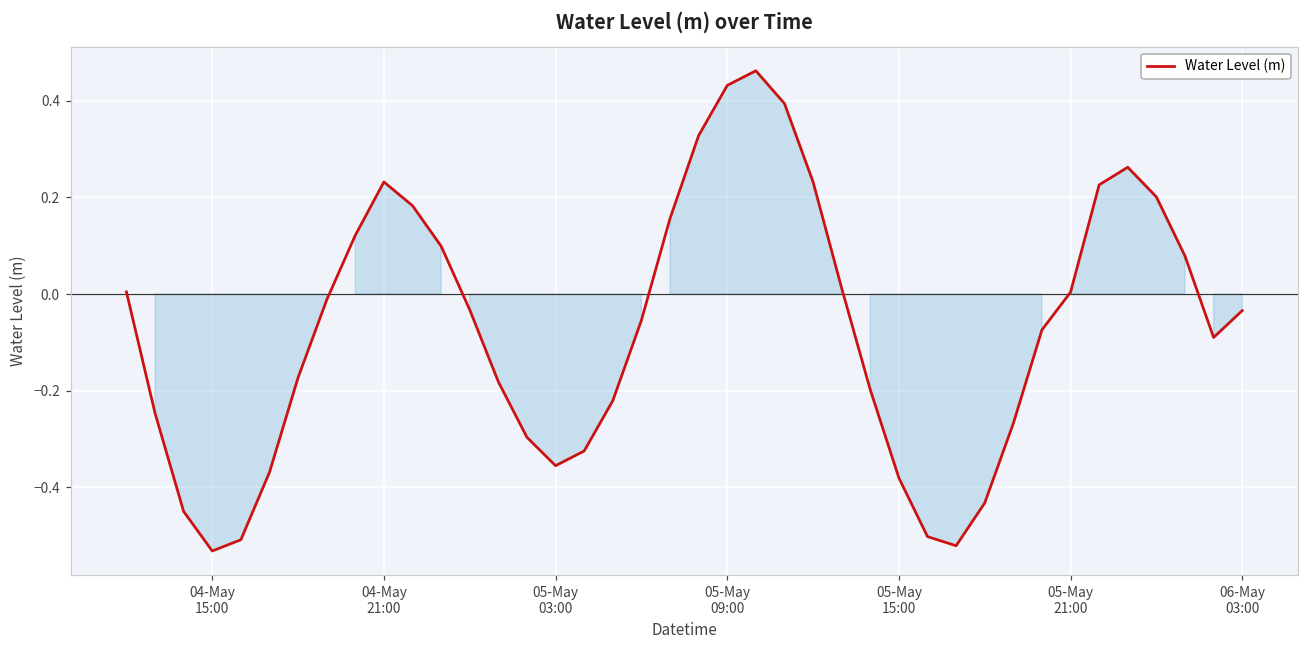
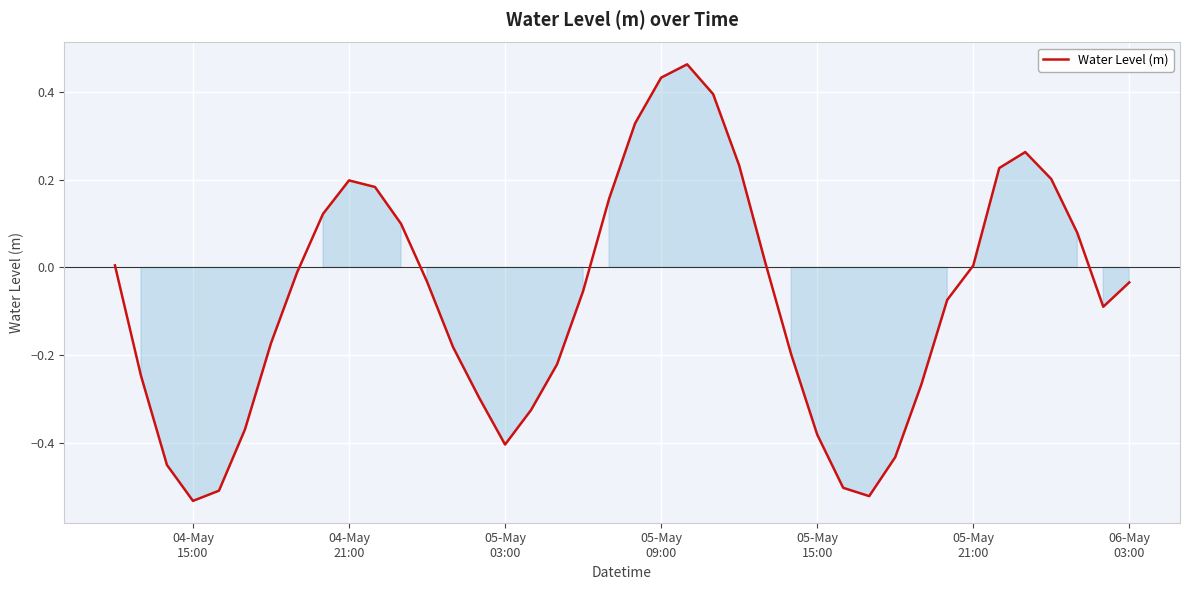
04-May 21:00: 0.23 -> 0.20
05-May 03:00: -0.36 -> -0.40
